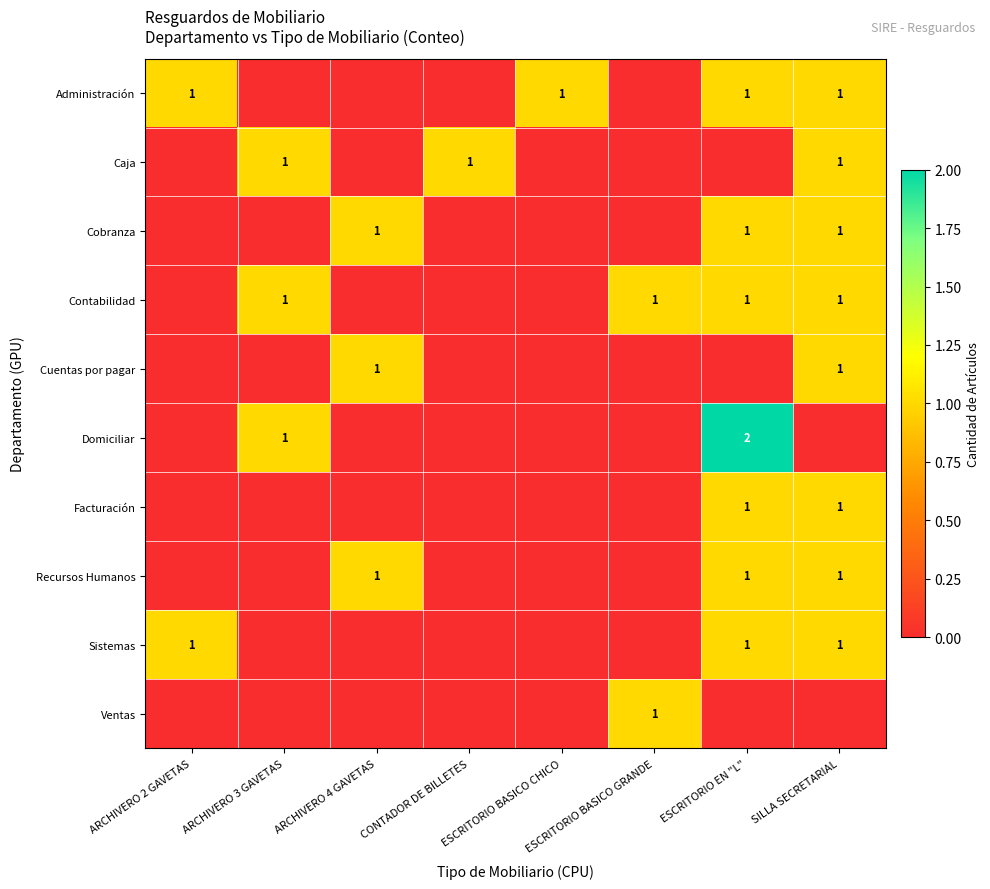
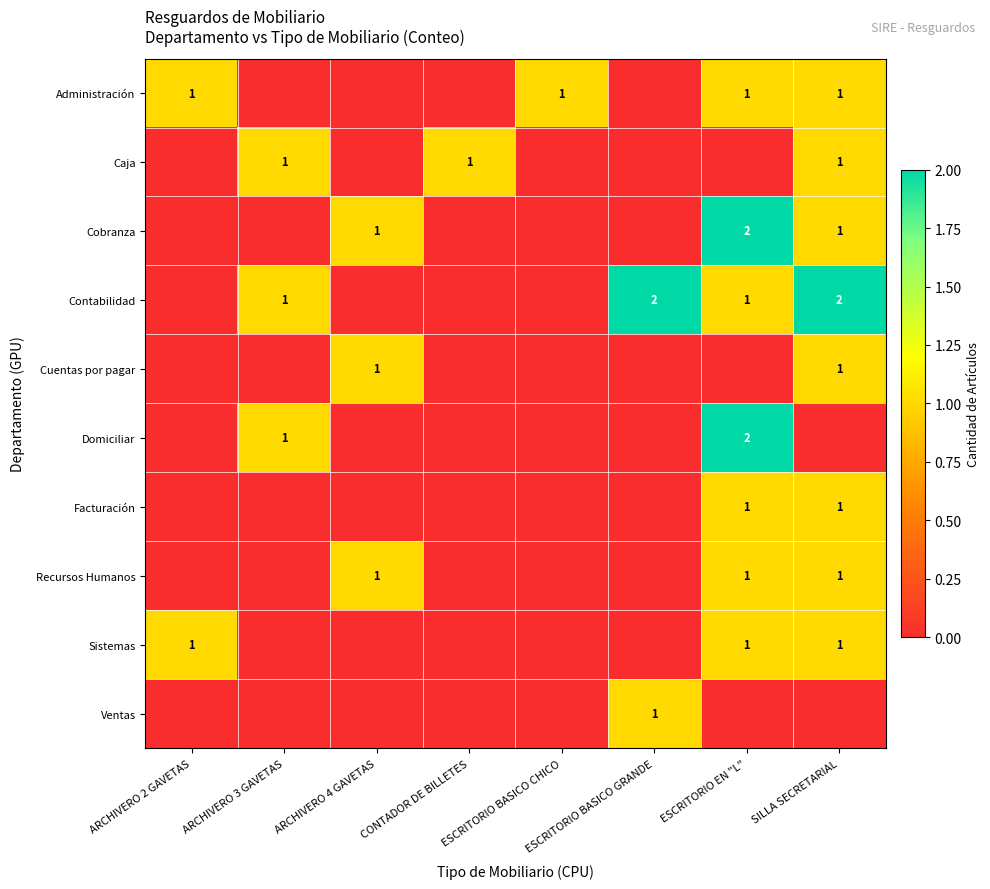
Cobranza, ESCRITORIO EN "L": 1 -> 2
Contabilidad, ESCRITORIO BASICO GRANDE: 1 -> 2
Contabilidad, SILLA SECRETARIAL: 1 -> 2
